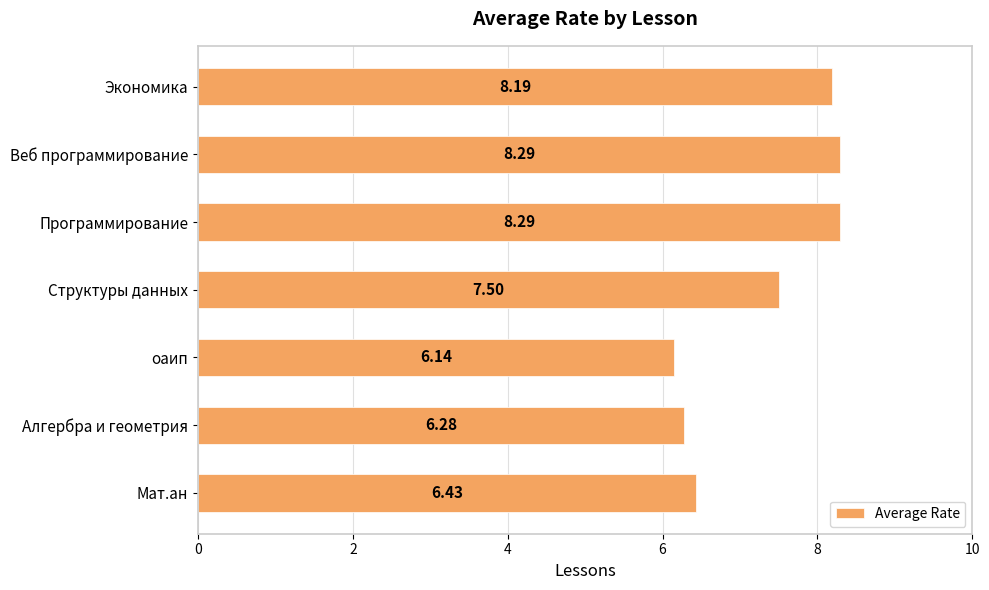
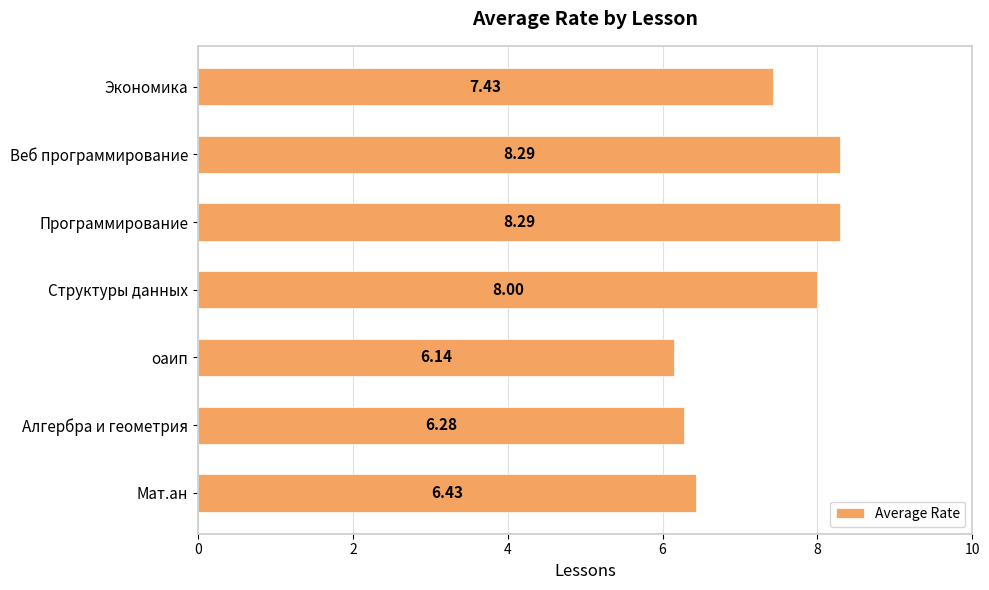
Экономика: 8.19 -> 7.43
Структуры данных: 7.50 -> 8.00
